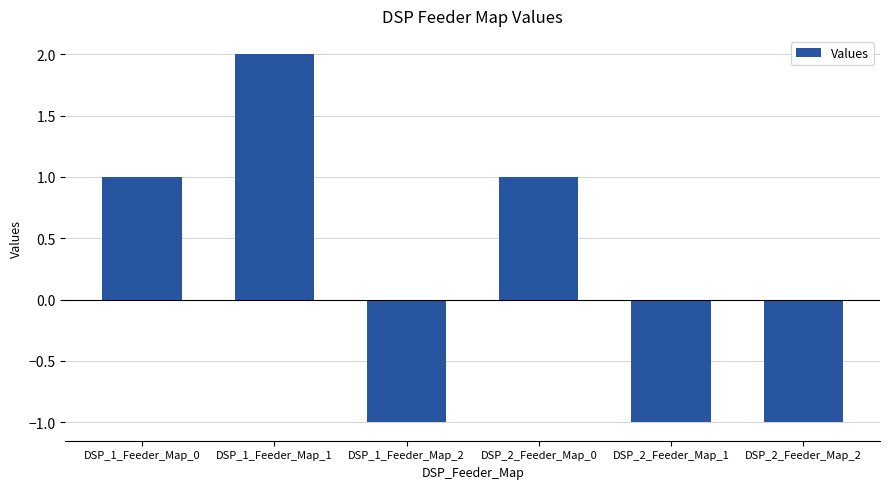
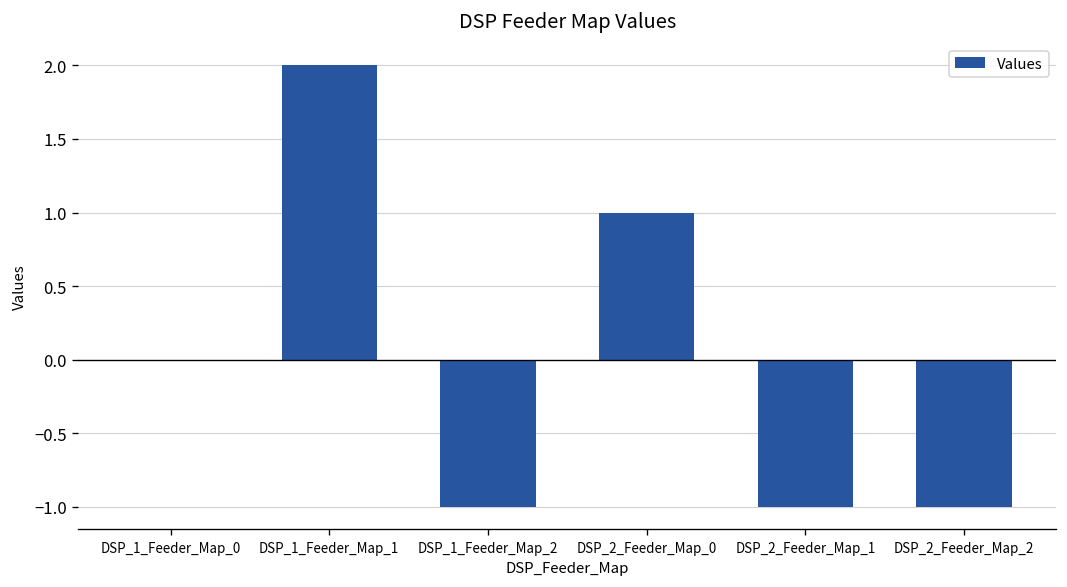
DSP_1_Feeder_Map_0: 1 -> 0
